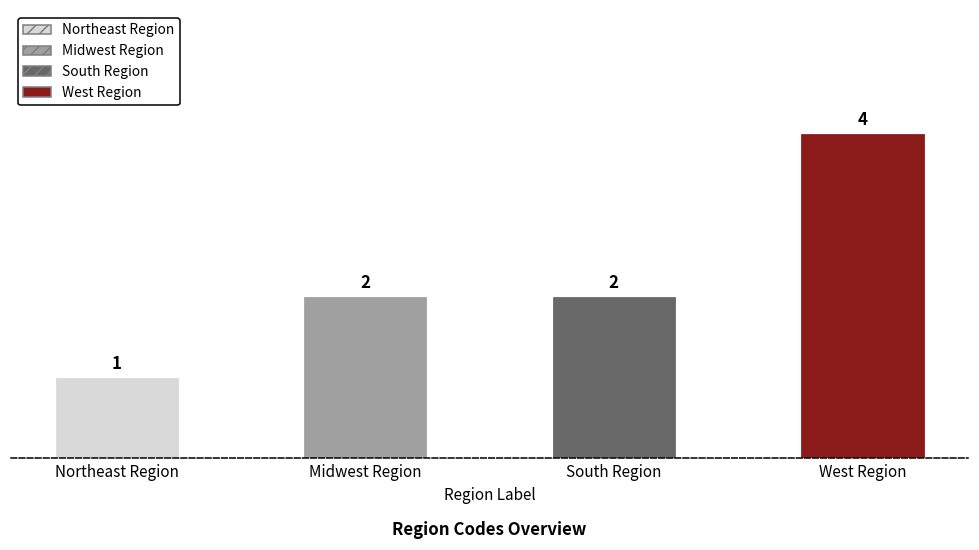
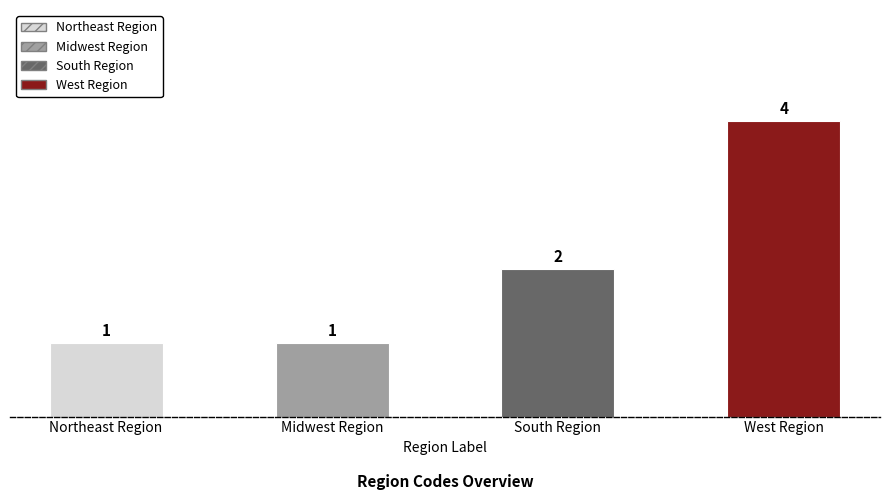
Midwest Region: 2 -> 1
